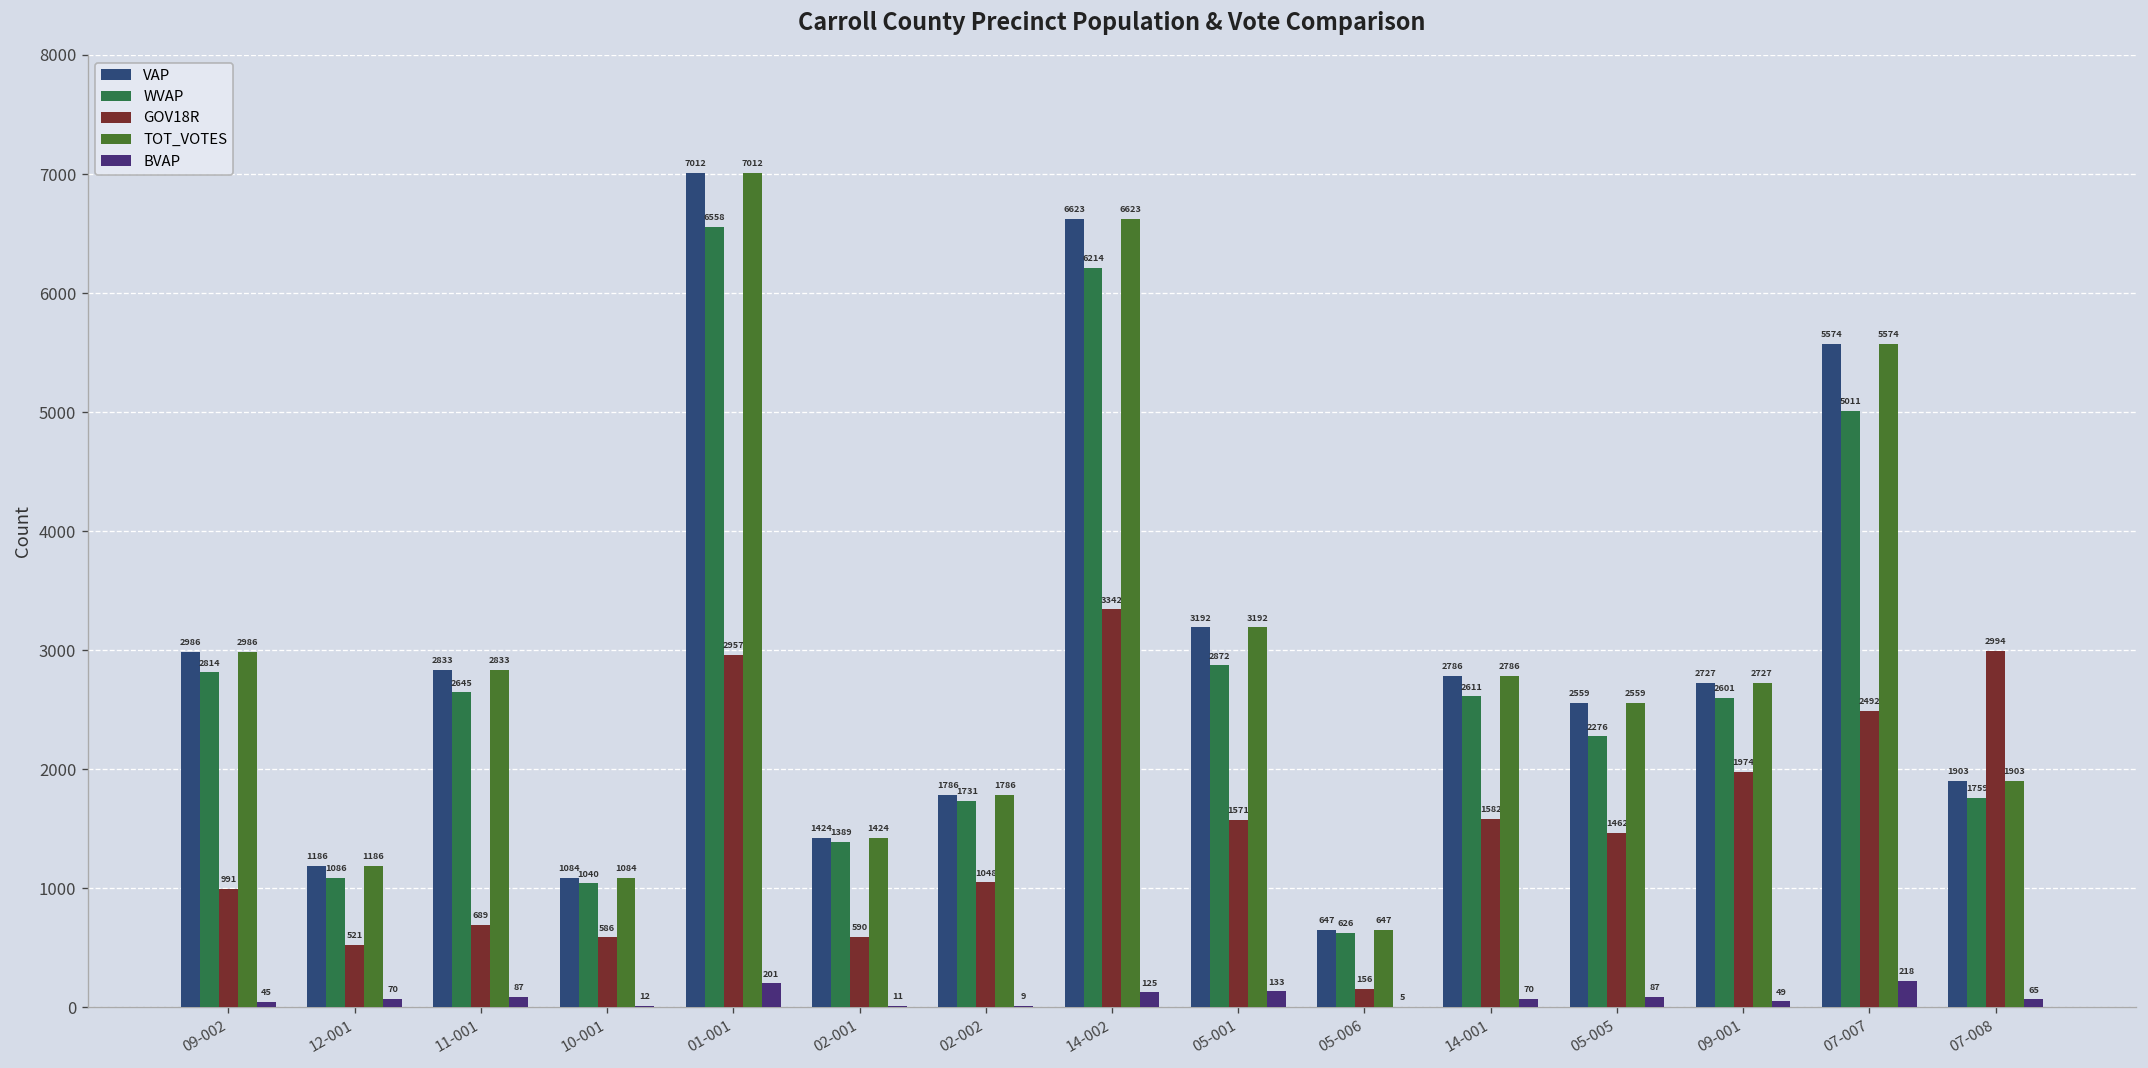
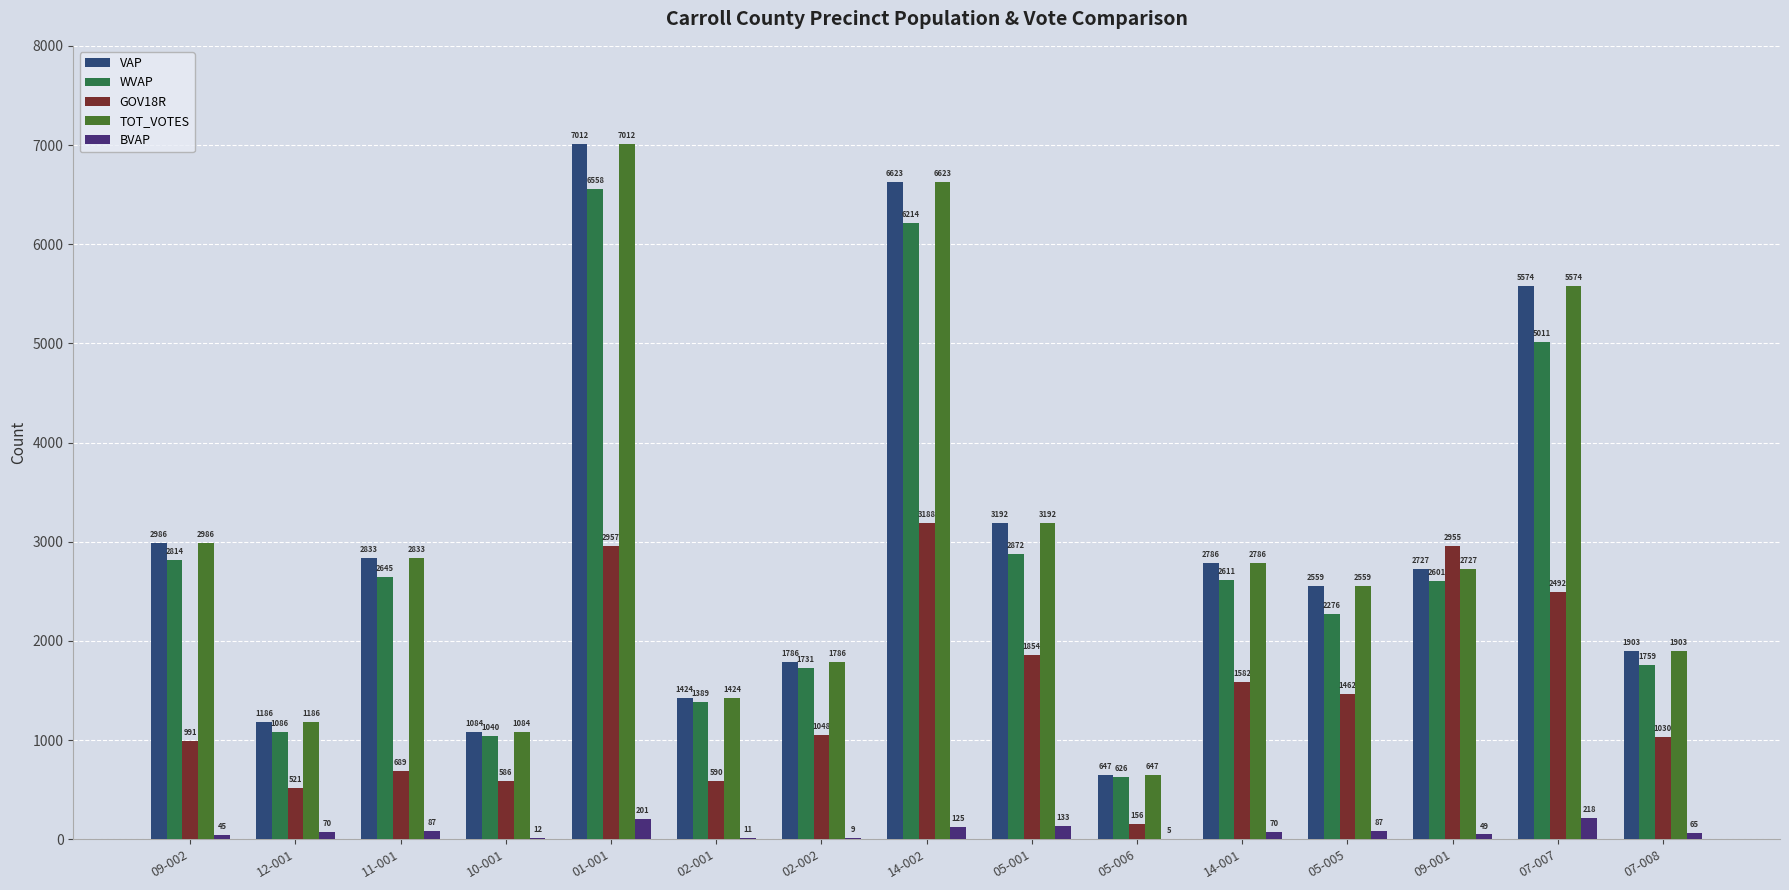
GOV18R, 14-002: 3342 -> 3188
GOV18R, 05-001: 1571 -> 1854
GOV18R, 09-001: 1974 -> 2955
GOV18R, 07-008: 2994 -> 1030
